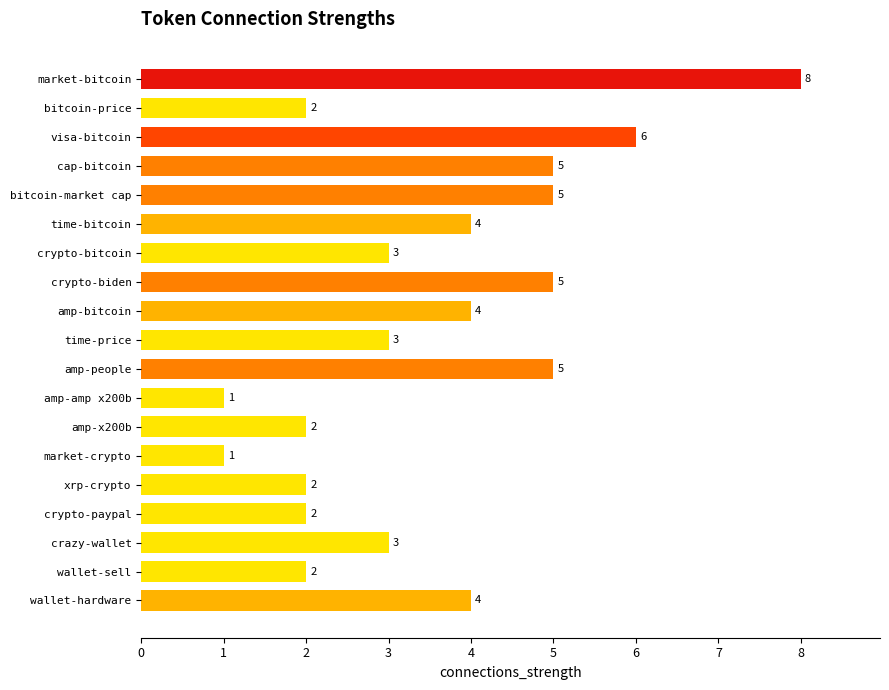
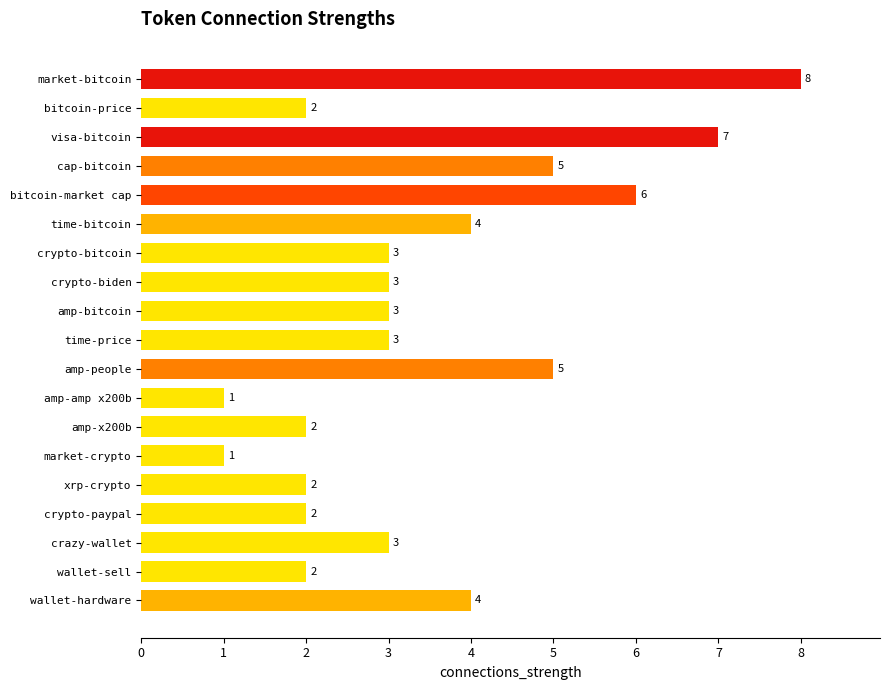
visa-bitcoin: 6 -> 7
bitcoin-market cap: 5 -> 6
crypto-biden: 5 -> 3
amp-bitcoin: 4 -> 3
